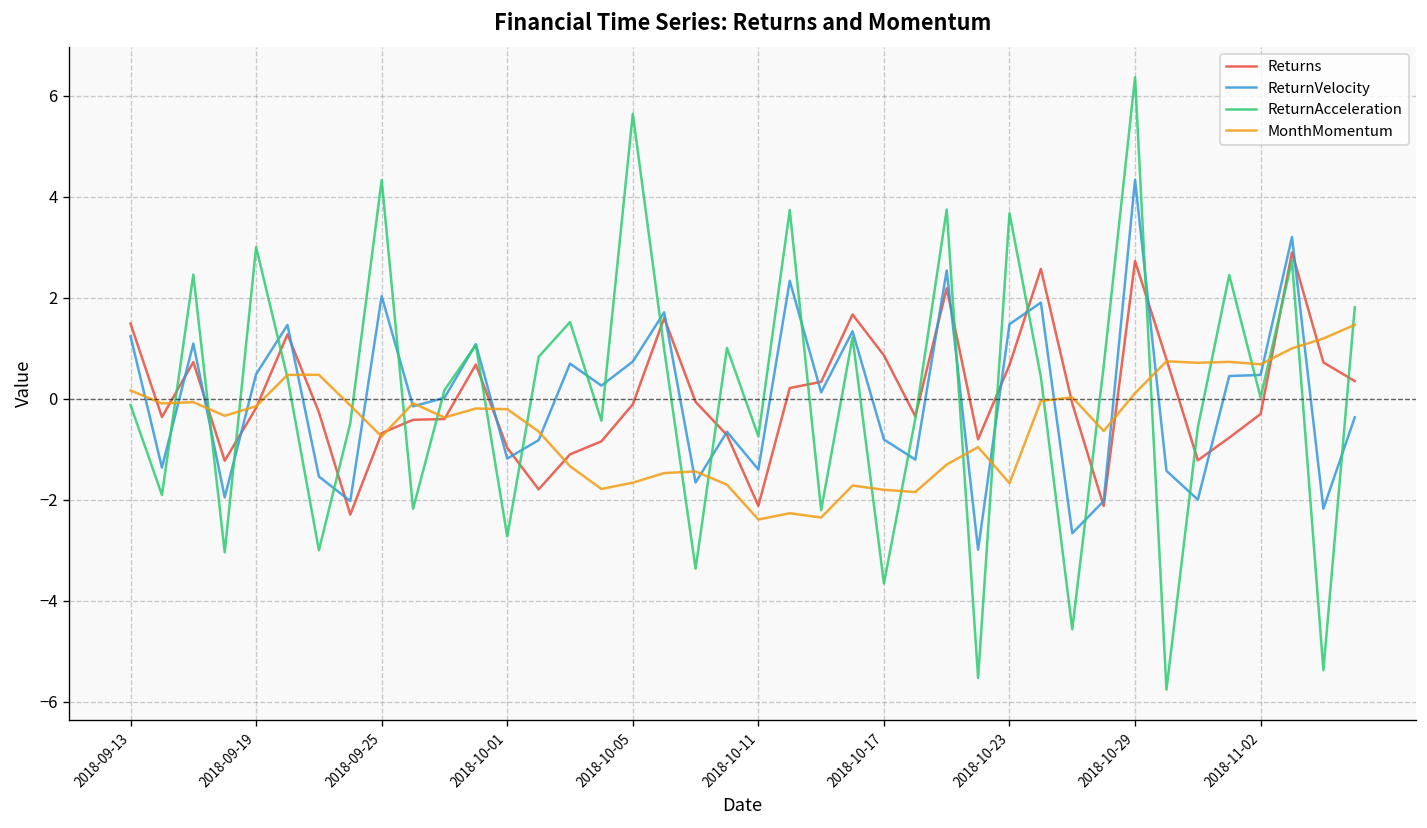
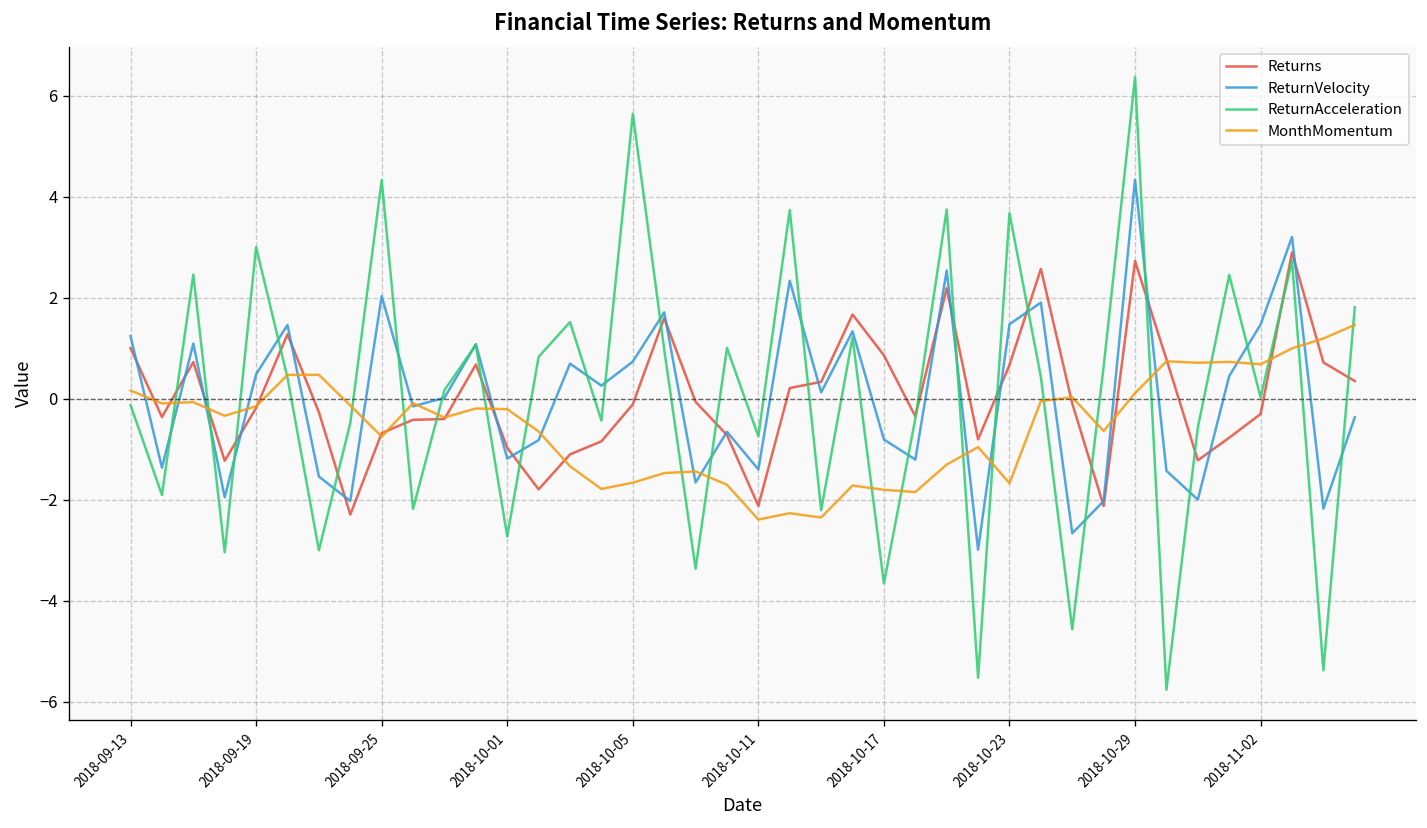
Returns, 2018-09-13: 1.5 -> 1.0
ReturnVelocity, 2018-11-02: 0.5 -> 1.5
